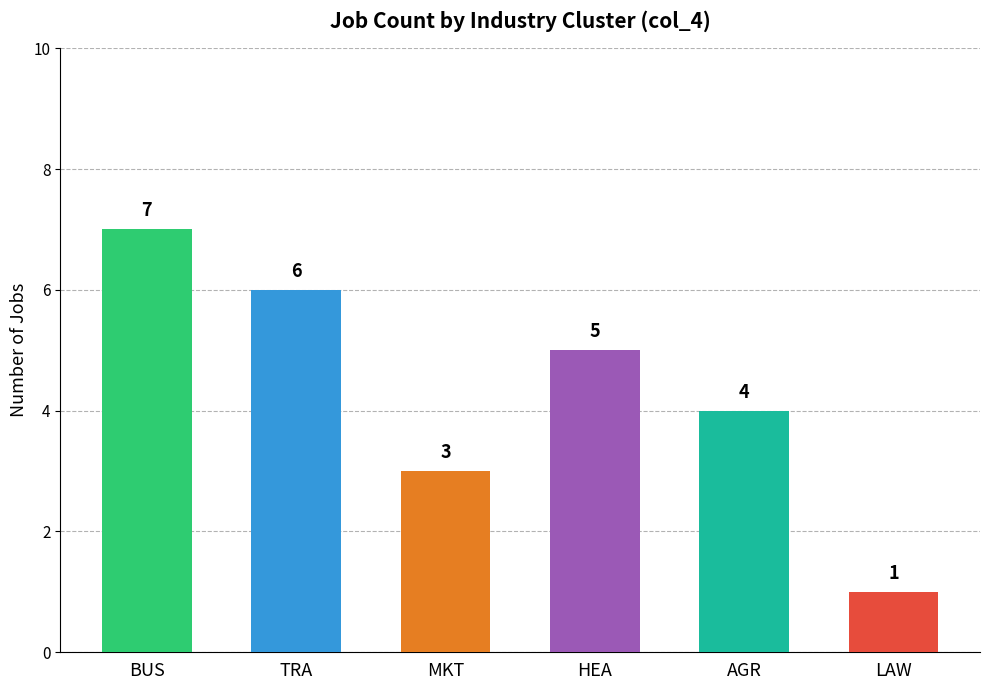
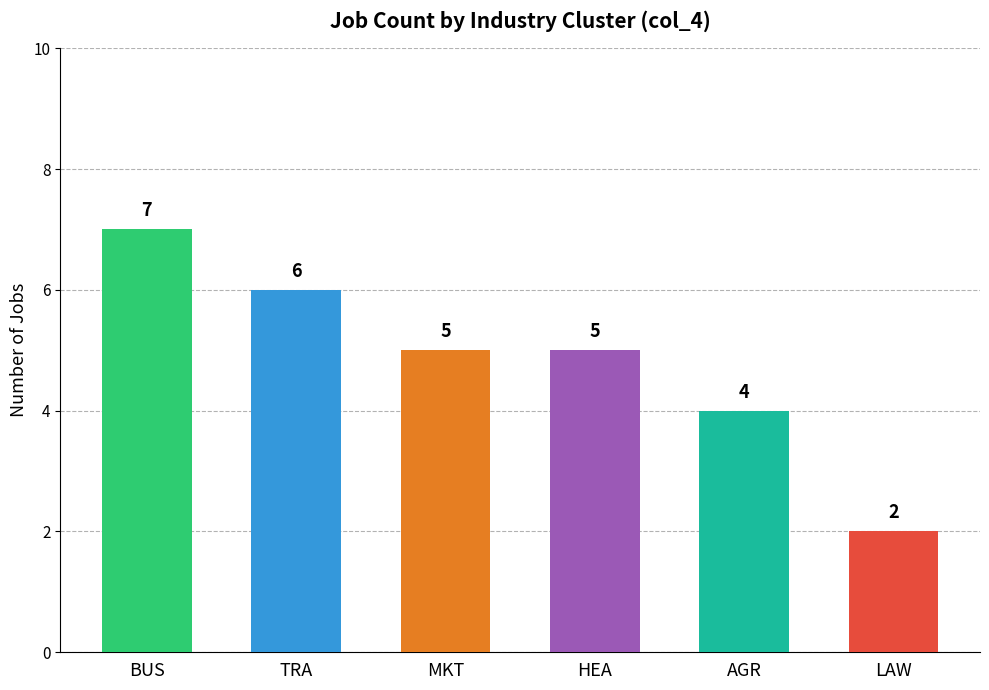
MKT: 3 -> 5
LAW: 1 -> 2
